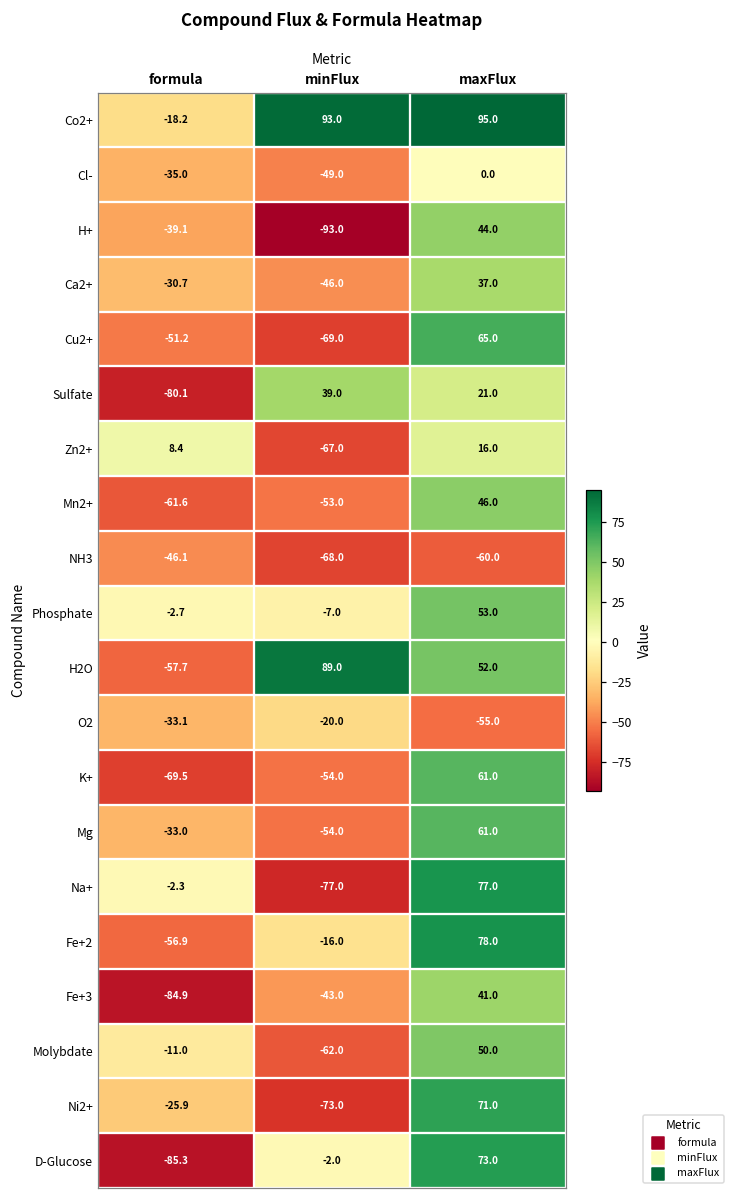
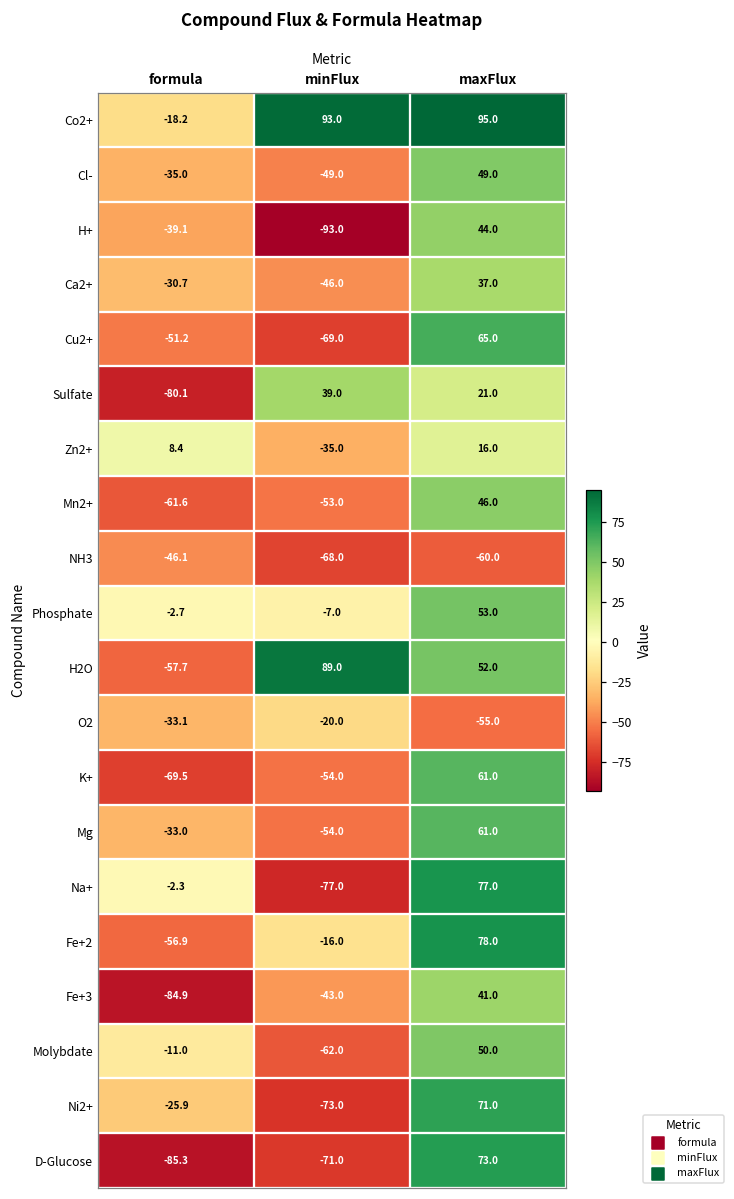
Cl-, maxFlux: 0.0 -> 49.0
Zn2+, minFlux: -67.0 -> -35.0
D-Glucose, minFlux: -2.0 -> -71.0
